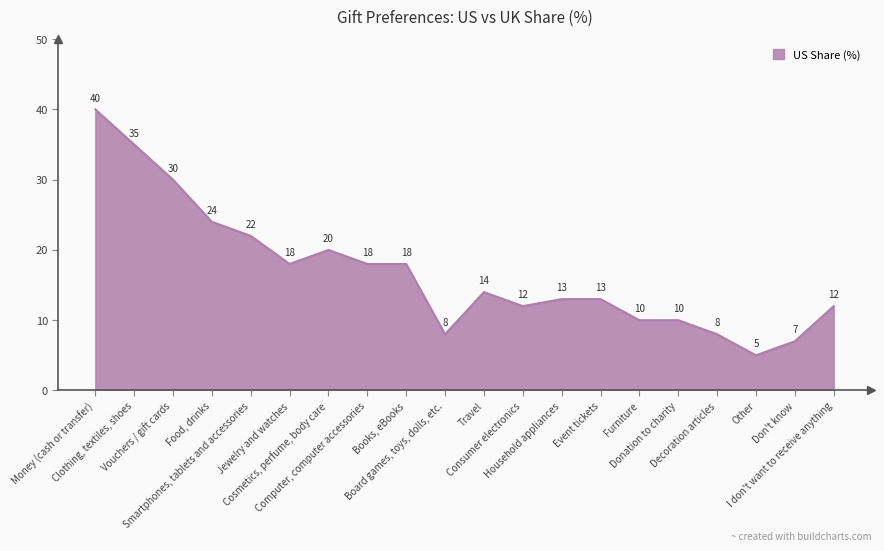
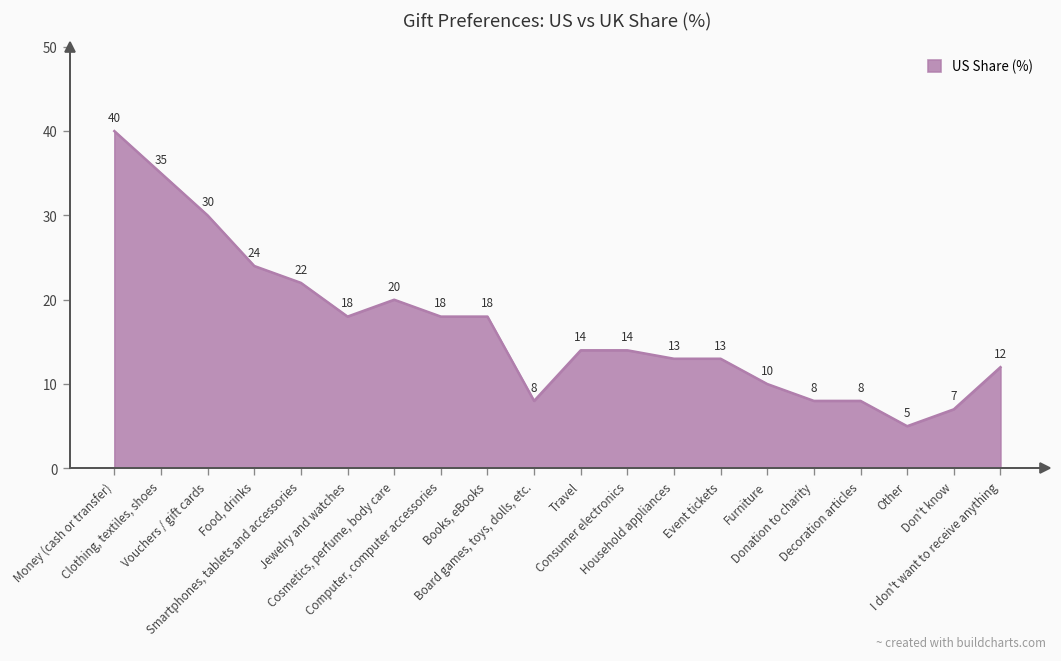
Consumer electronics: 12 -> 14
Donation to charity: 10 -> 8
